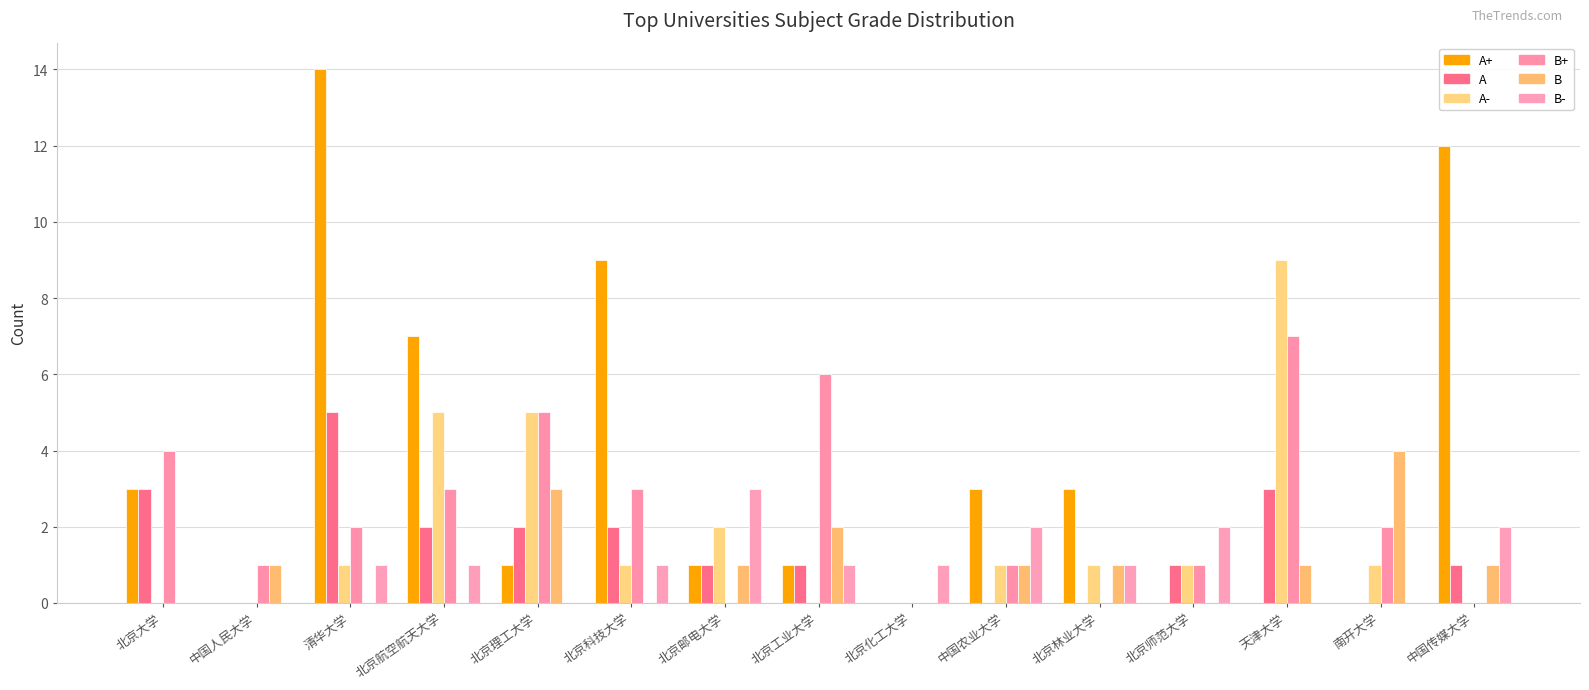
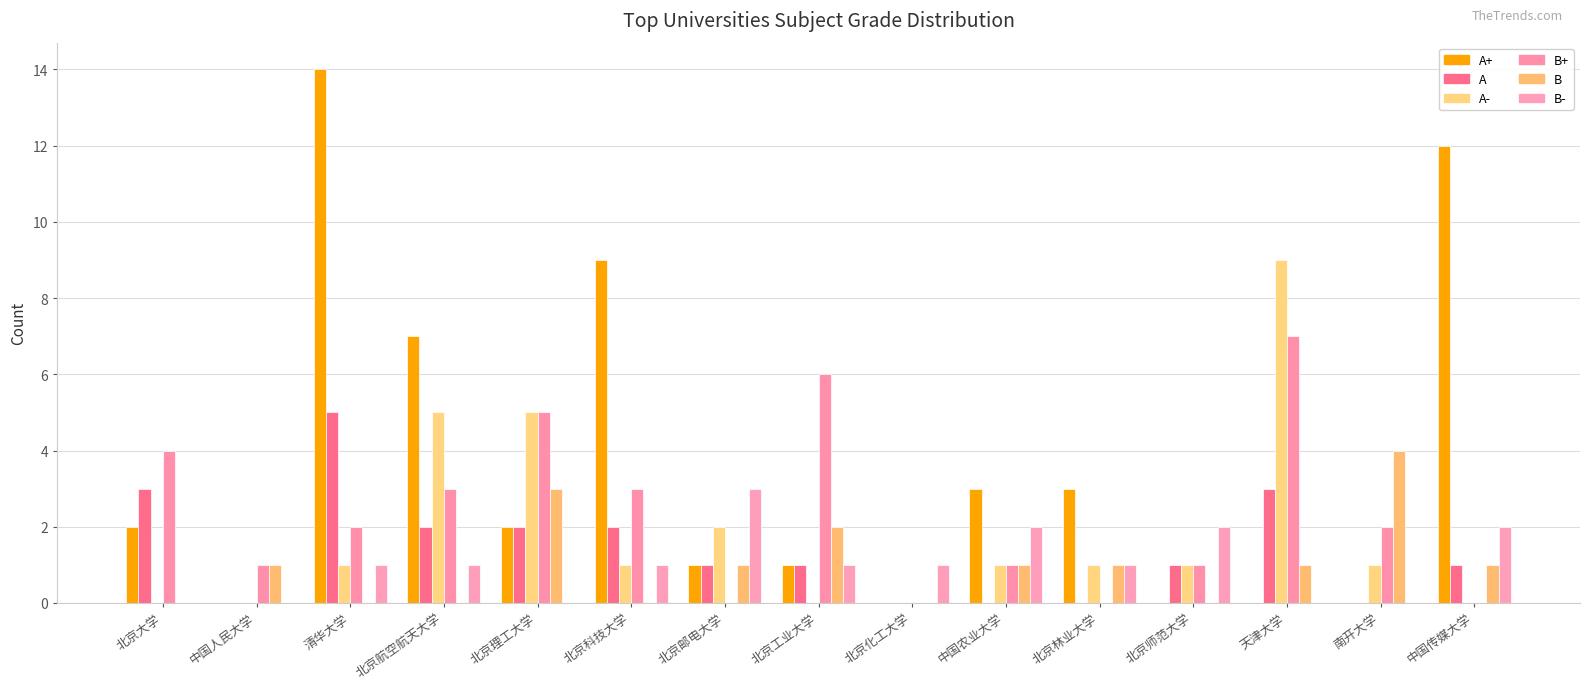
A+, 北京大学: 3 -> 2
A+, 北京理工大学: 1 -> 2
